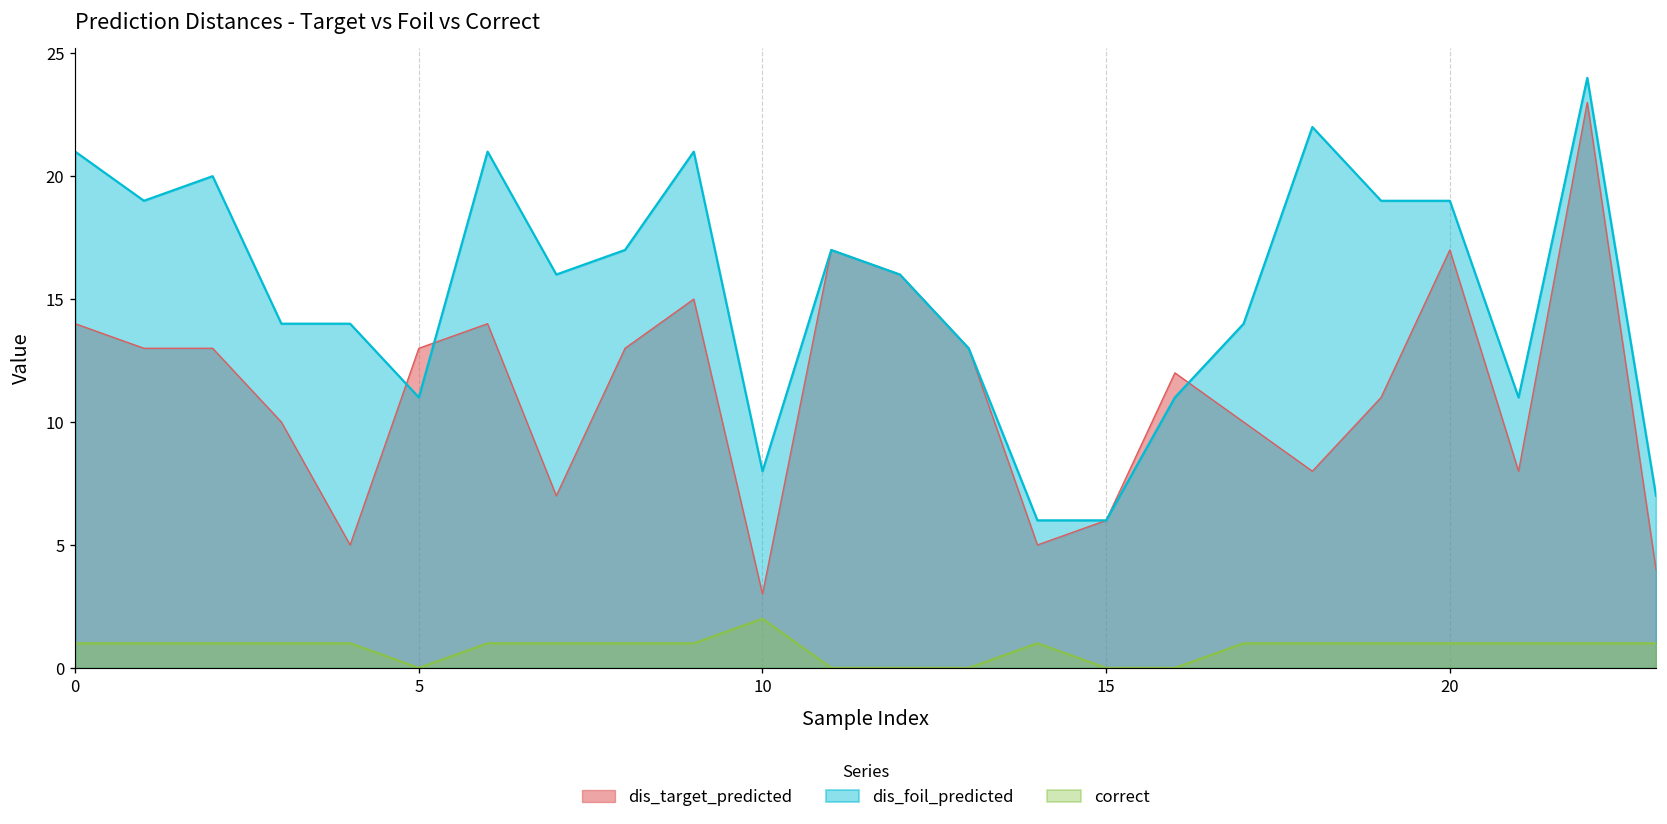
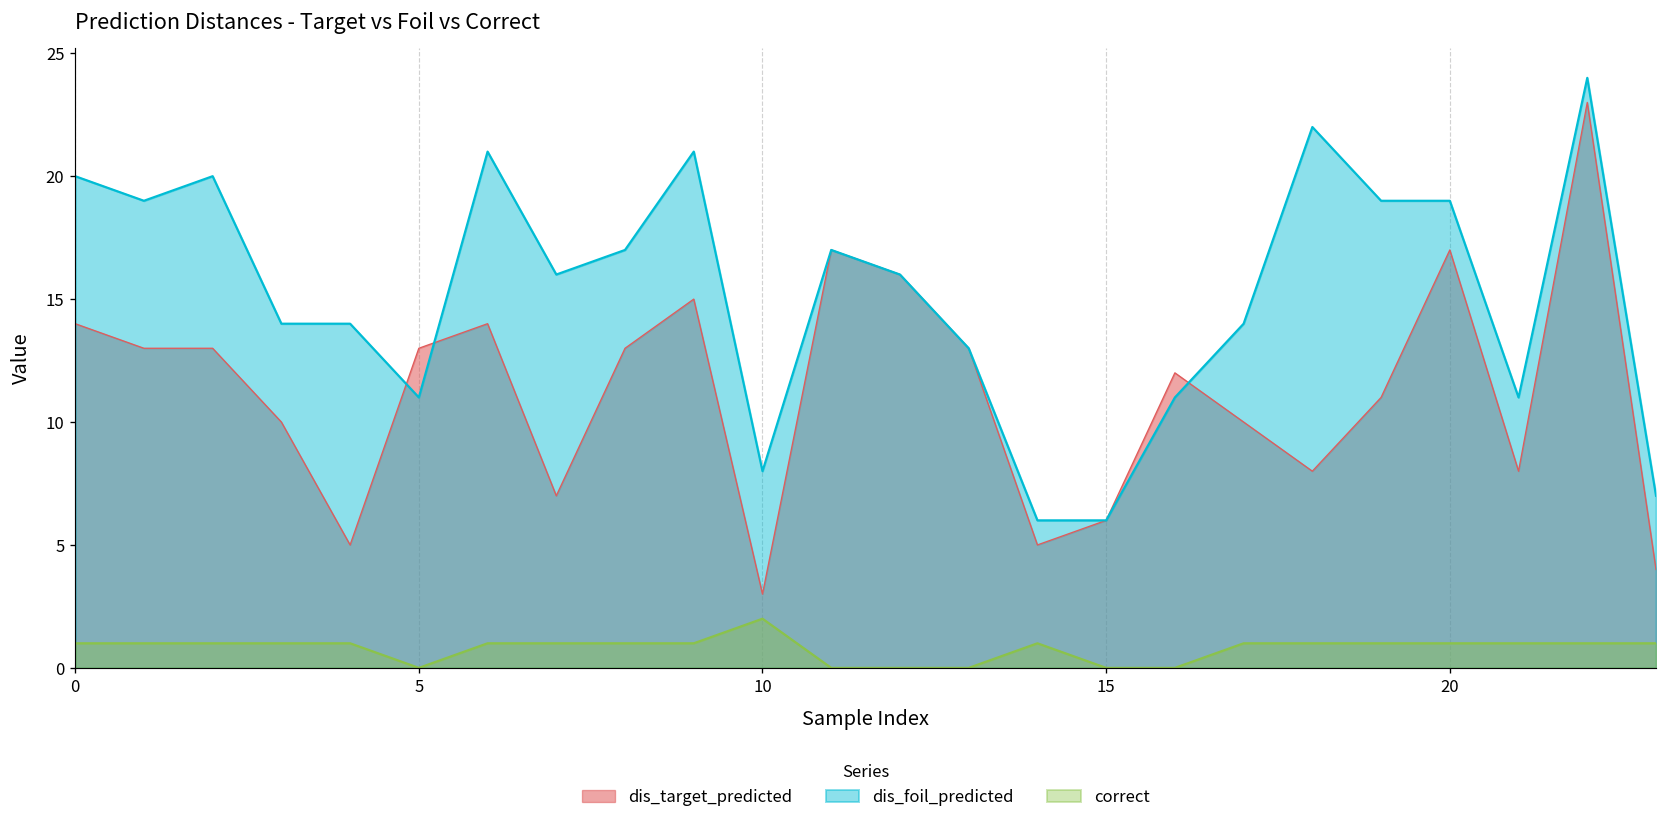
dis_foil_predicted, 0: 21 -> 20
